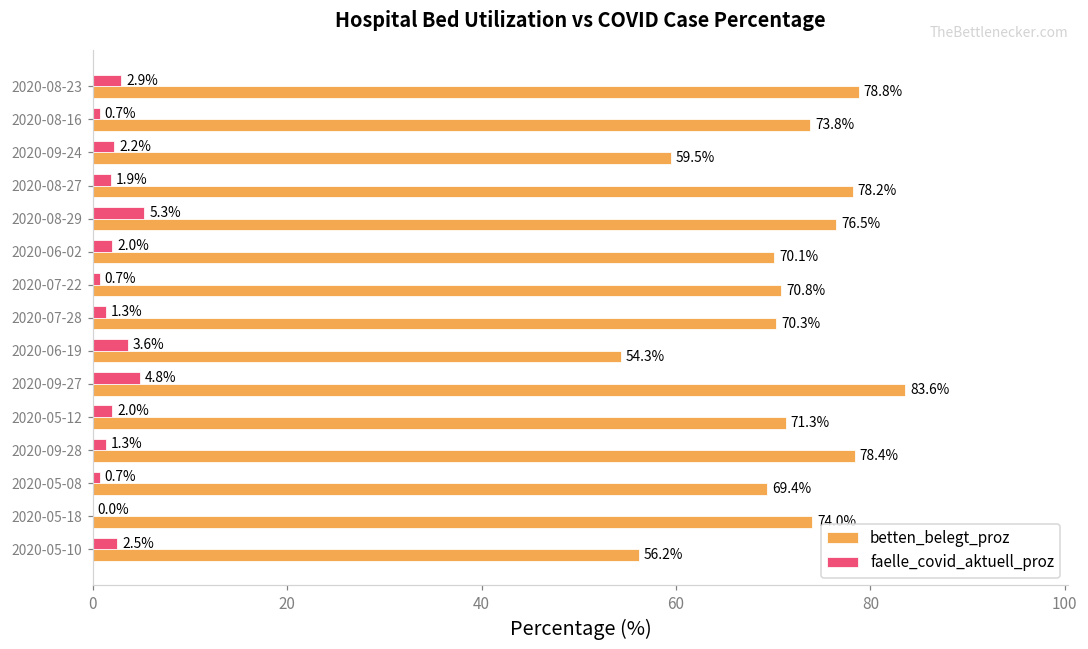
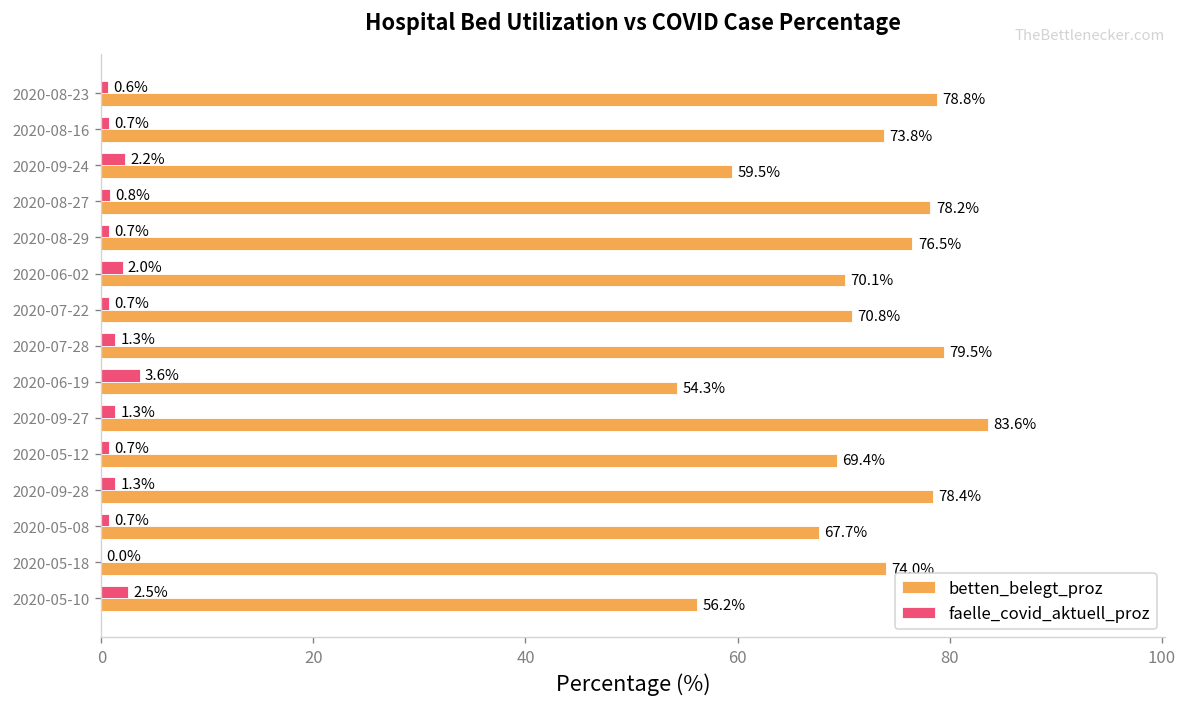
faelle_covid_aktuell_proz, 2020-08-23: 2.9% -> 0.6%
faelle_covid_aktuell_proz, 2020-08-27: 1.9% -> 0.8%
faelle_covid_aktuell_proz, 2020-08-29: 5.3% -> 0.7%
betten_belegt_proz, 2020-07-28: 70.3% -> 79.5%
faelle_covid_aktuell_proz, 2020-09-27: 4.8% -> 1.3%
faelle_covid_aktuell_proz, 2020-05-12: 2.0% -> 0.7%
betten_belegt_proz, 2020-05-12: 71.3% -> 69.4%
betten_belegt_proz, 2020-05-08: 69.4% -> 67.7%
